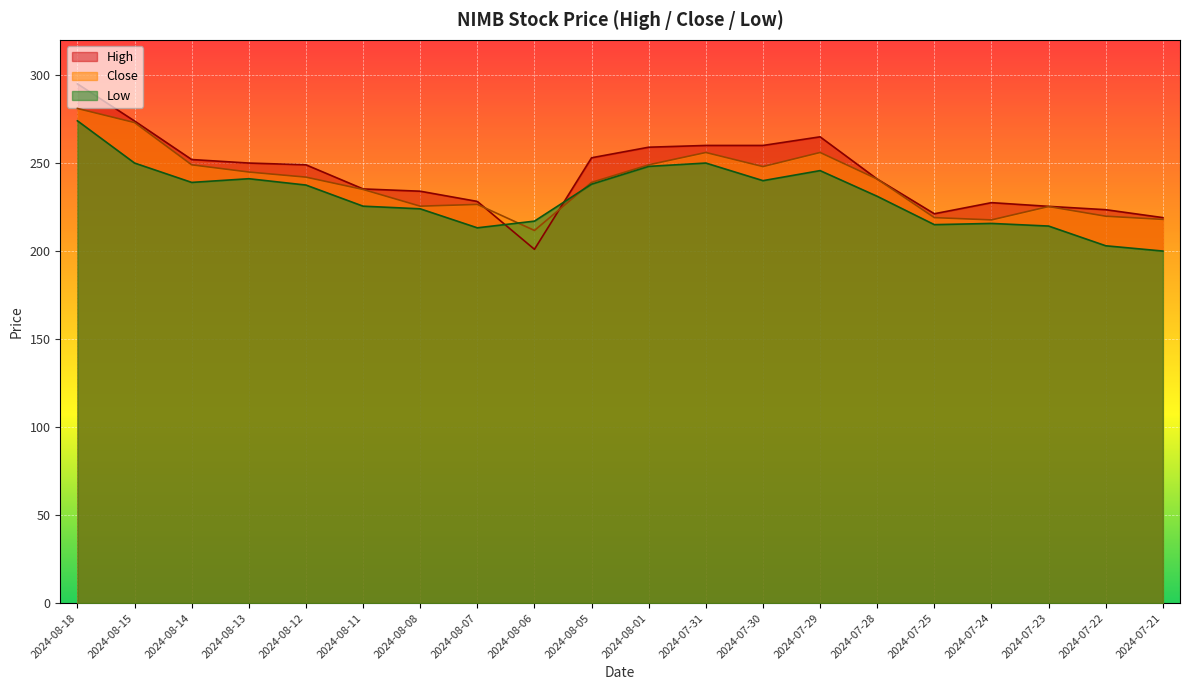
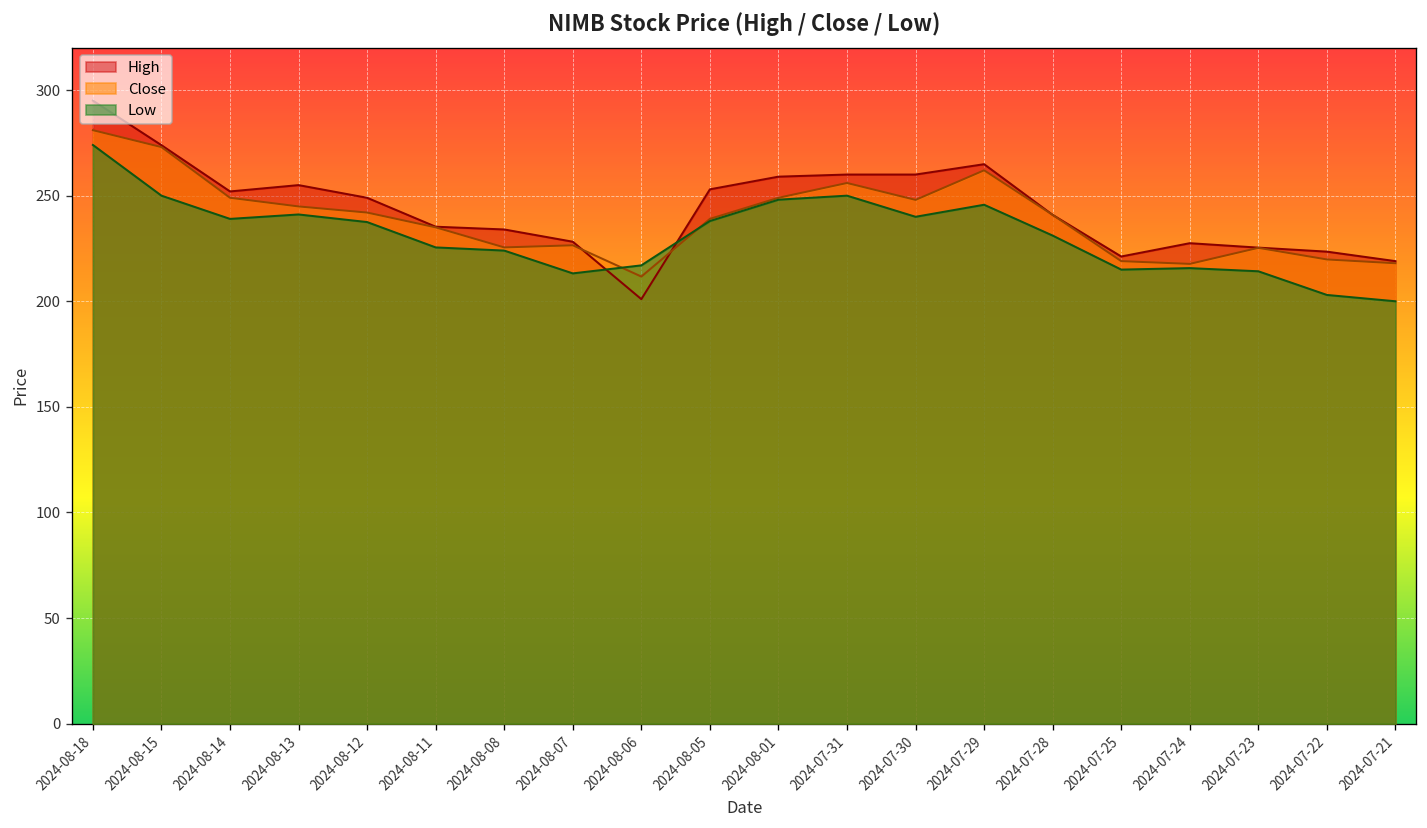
High, 2024-08-13: 250 -> 255
Close, 2024-07-29: 256 -> 262
